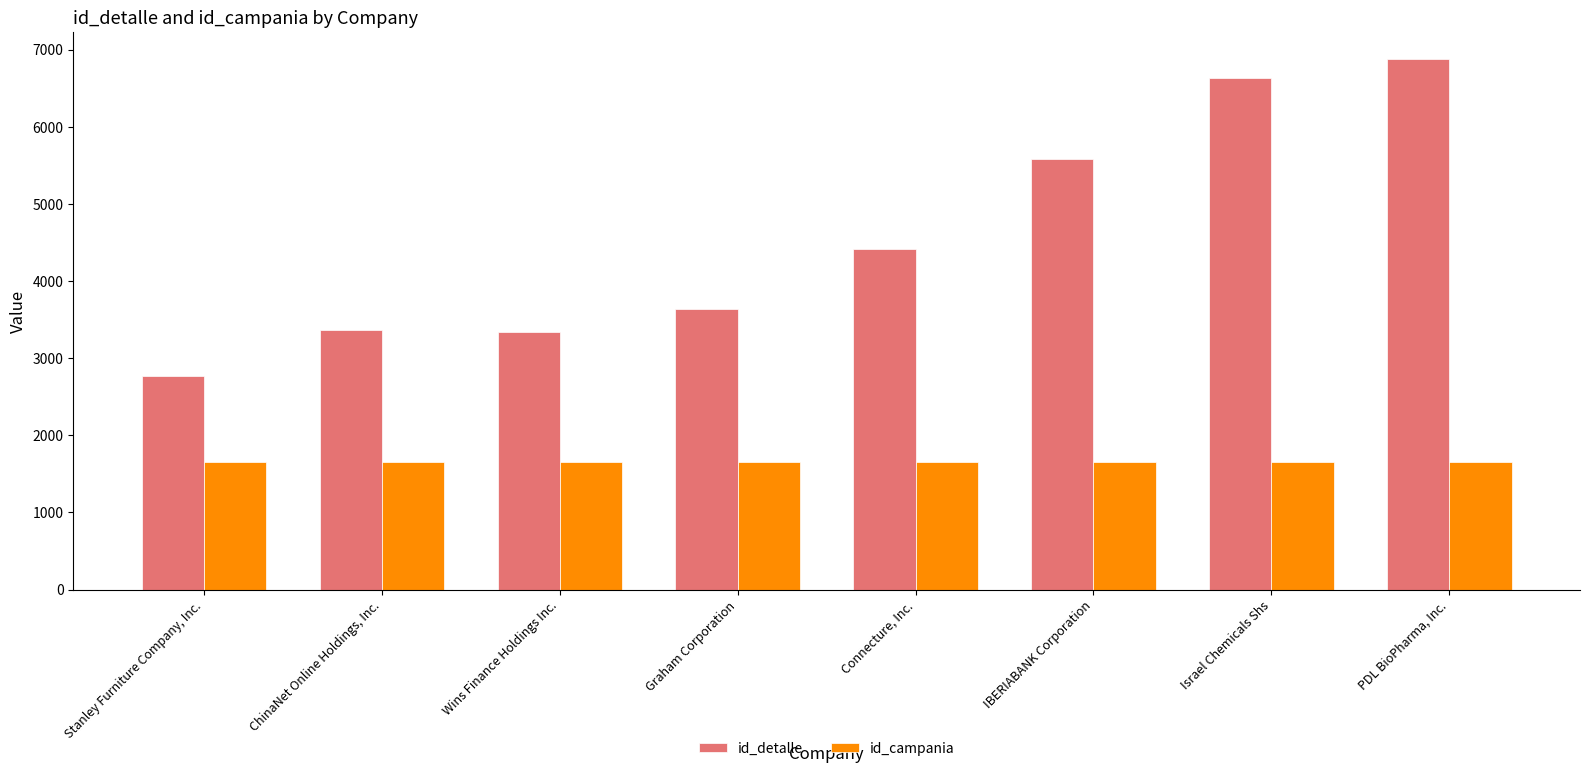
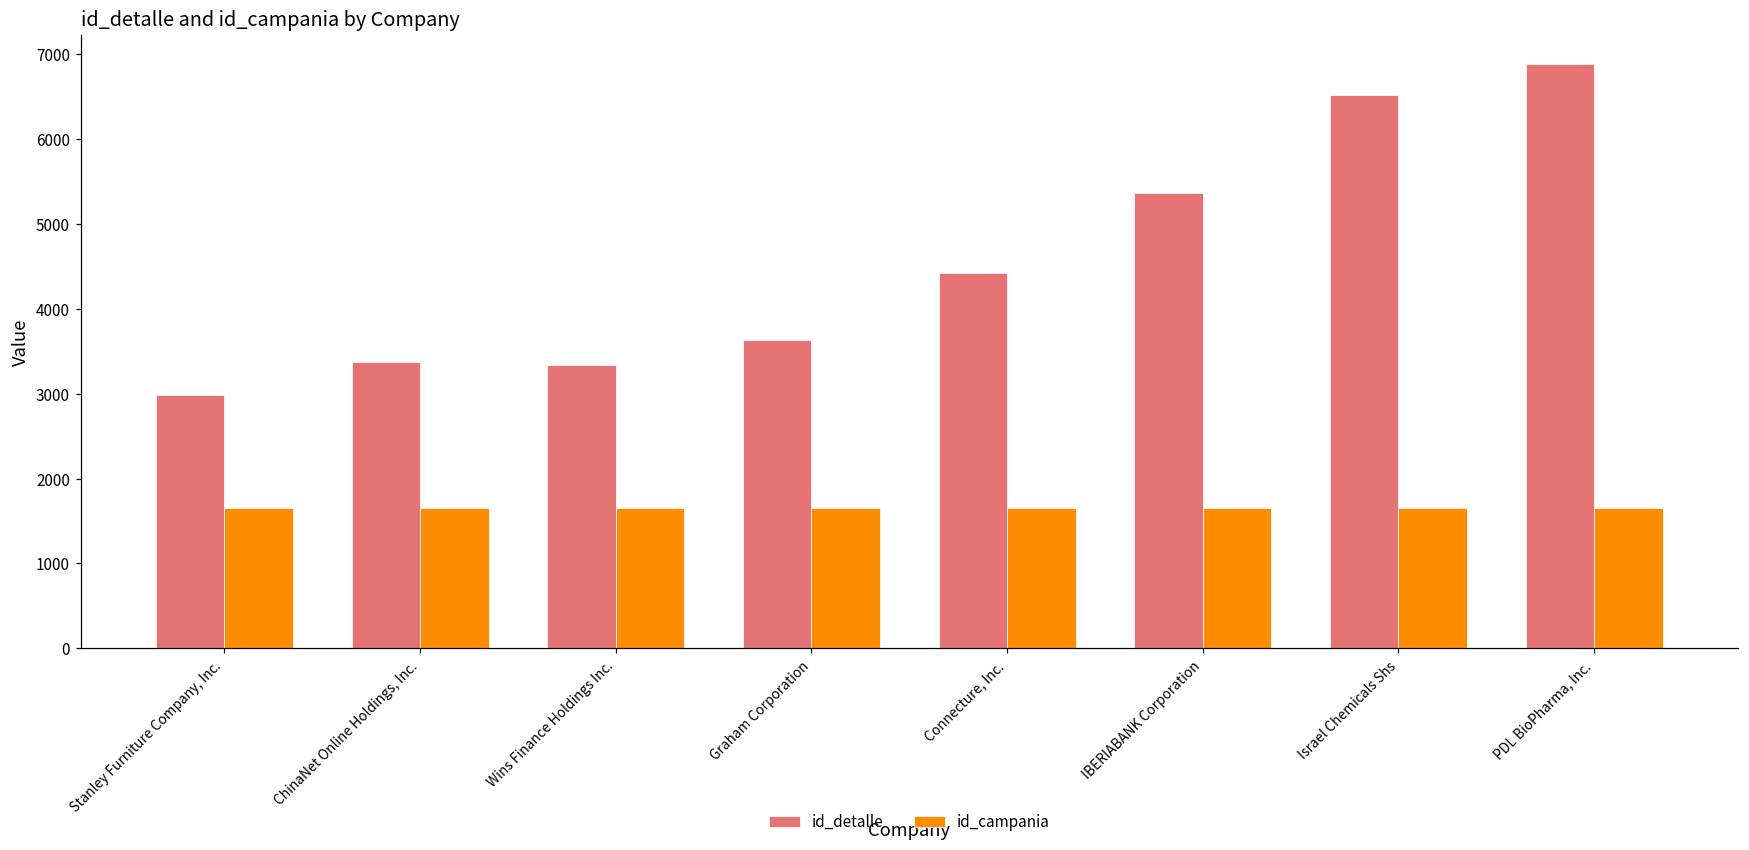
id_detalle, Stanley Furniture Company, Inc.: 2800 -> 3000
id_detalle, IBERIABANK Corporation: 5600 -> 5400
id_detalle, Israel Chemicals Shs: 6600 -> 6500
